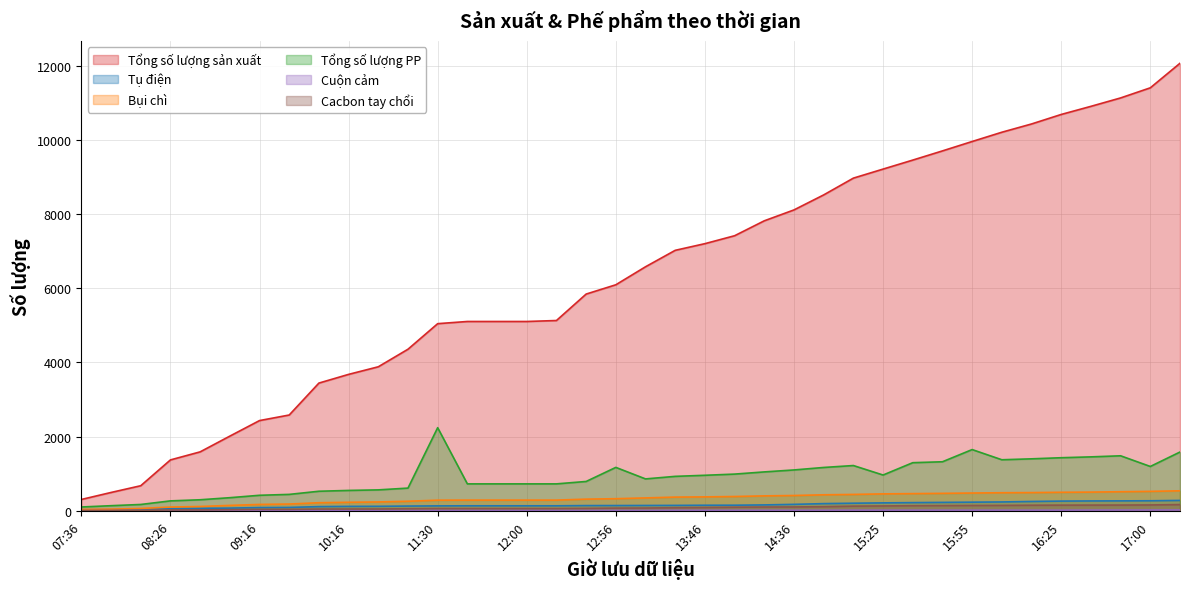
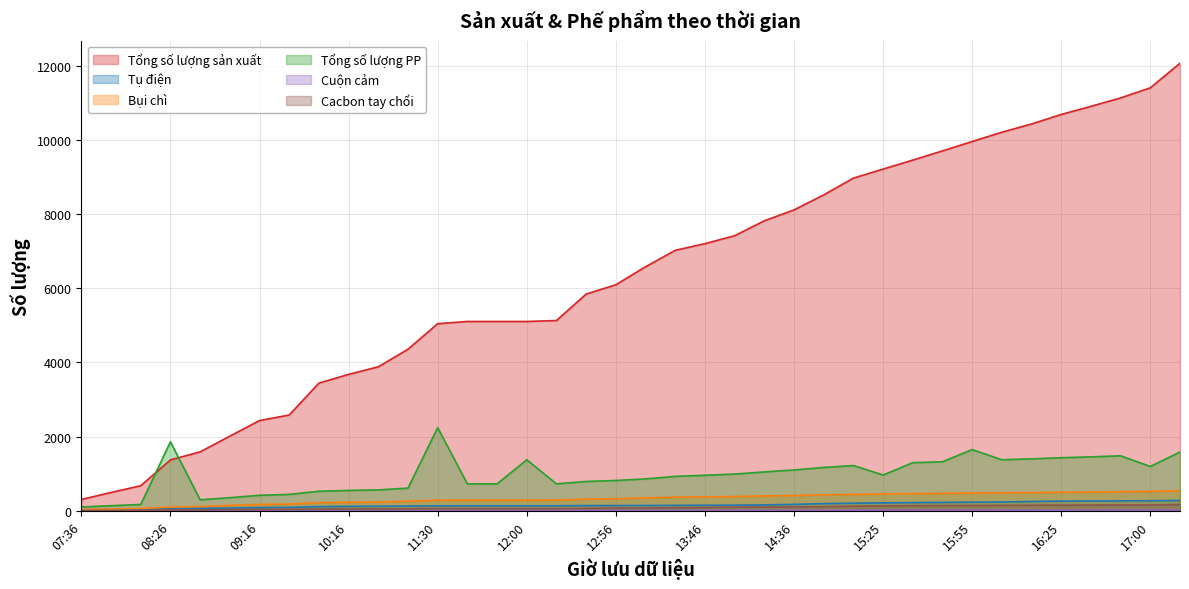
Tổng số lượng PP, 08:26: 300 -> 1900
Tổng số lượng PP, 12:00: 700 -> 1400
Tổng số lượng PP, 12:56: 1200 -> 800
